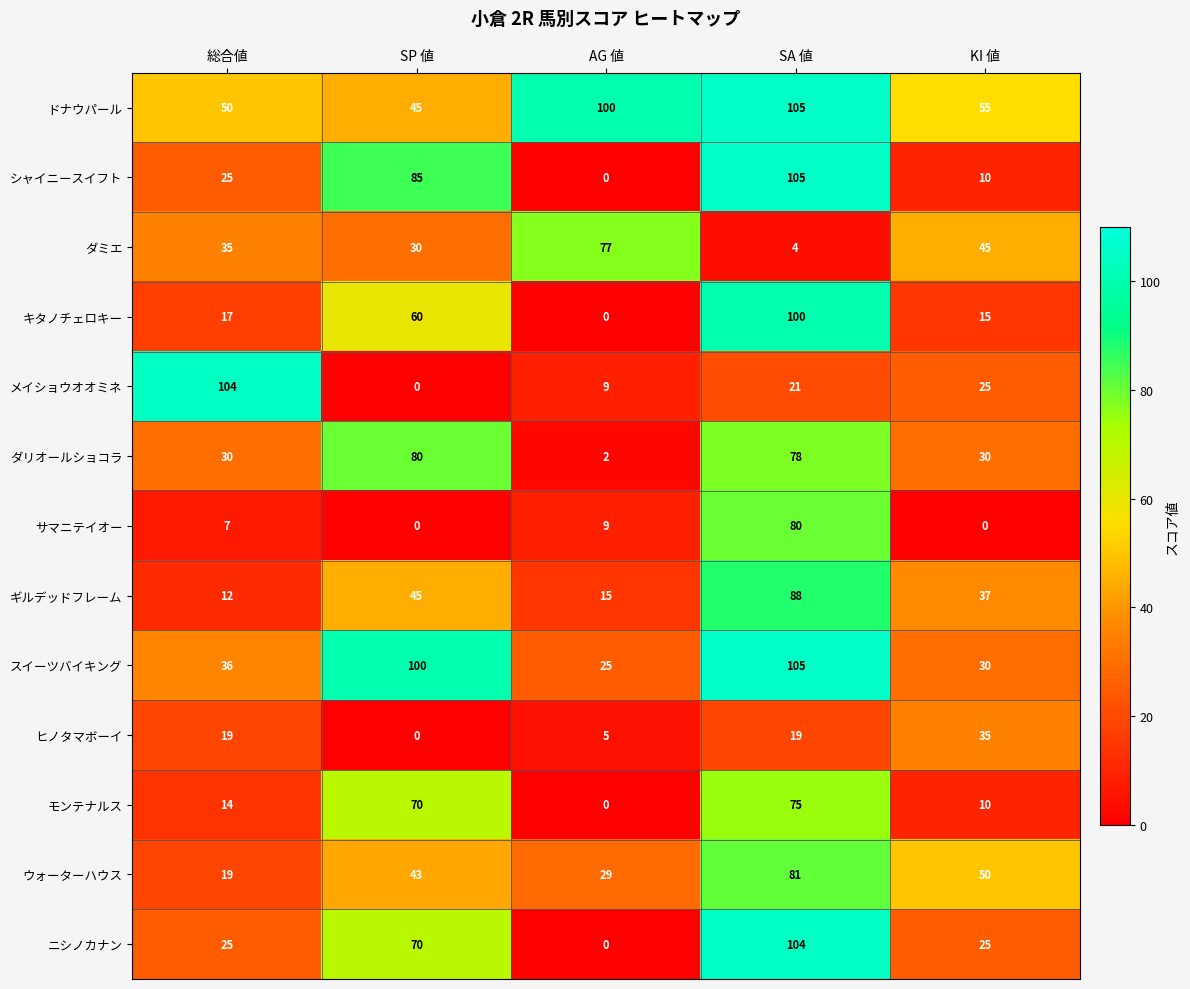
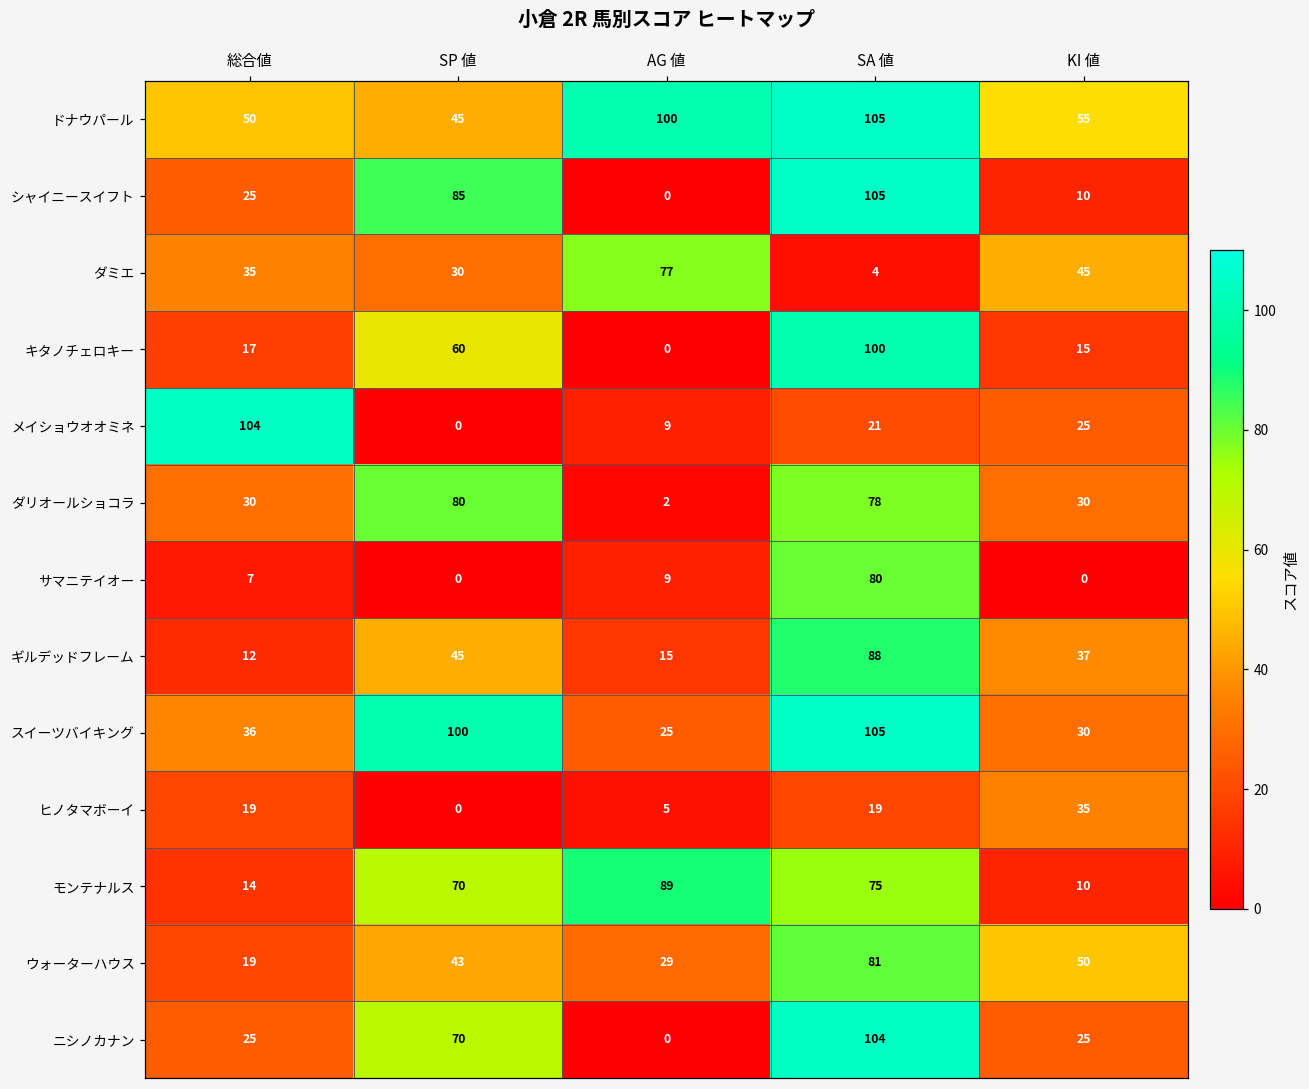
モンテナルス, AG 値: 0 -> 89
